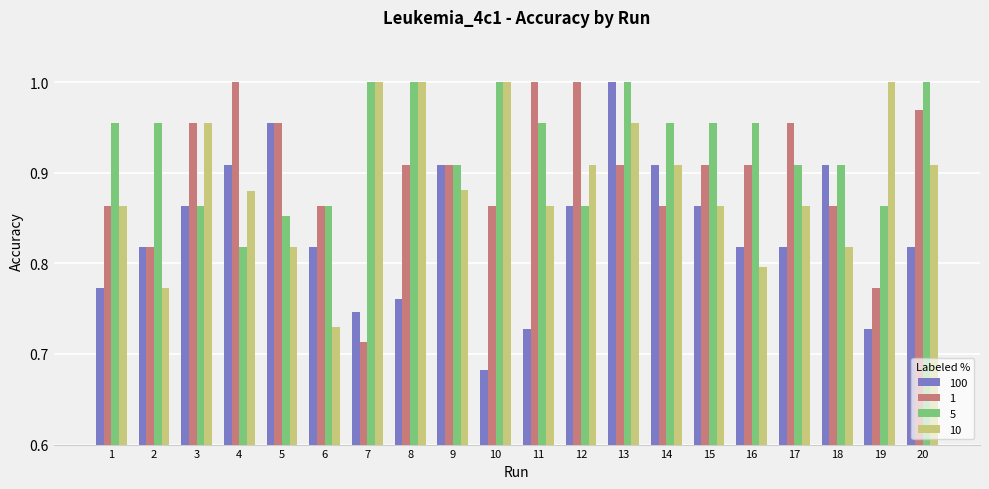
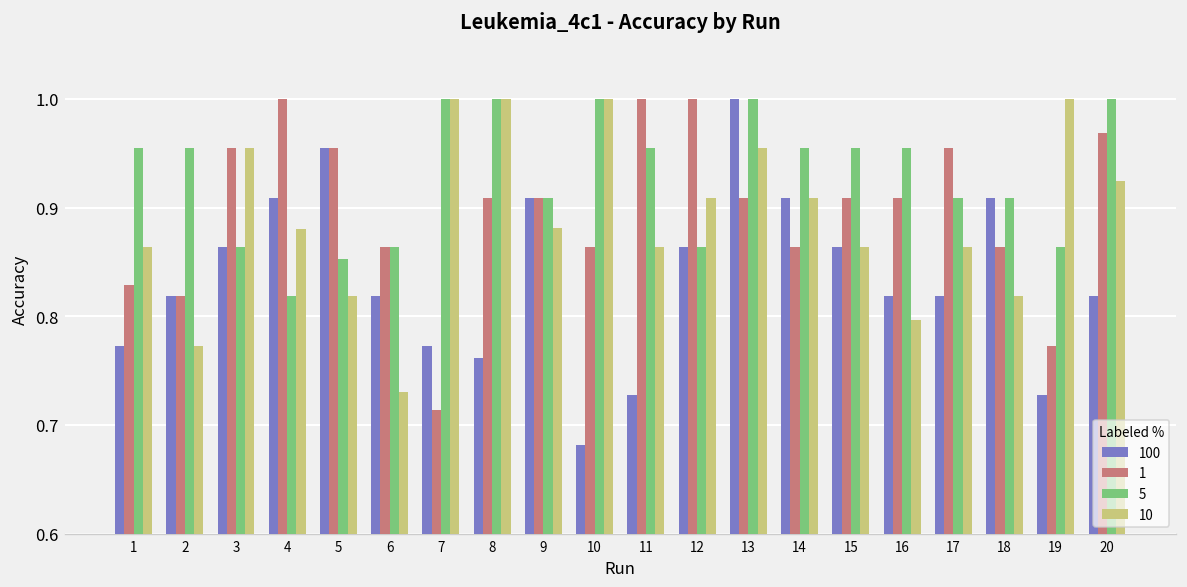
1, 1: 0.86 -> 0.83
100, 7: 0.75 -> 0.77
10, 20: 0.91 -> 0.92
